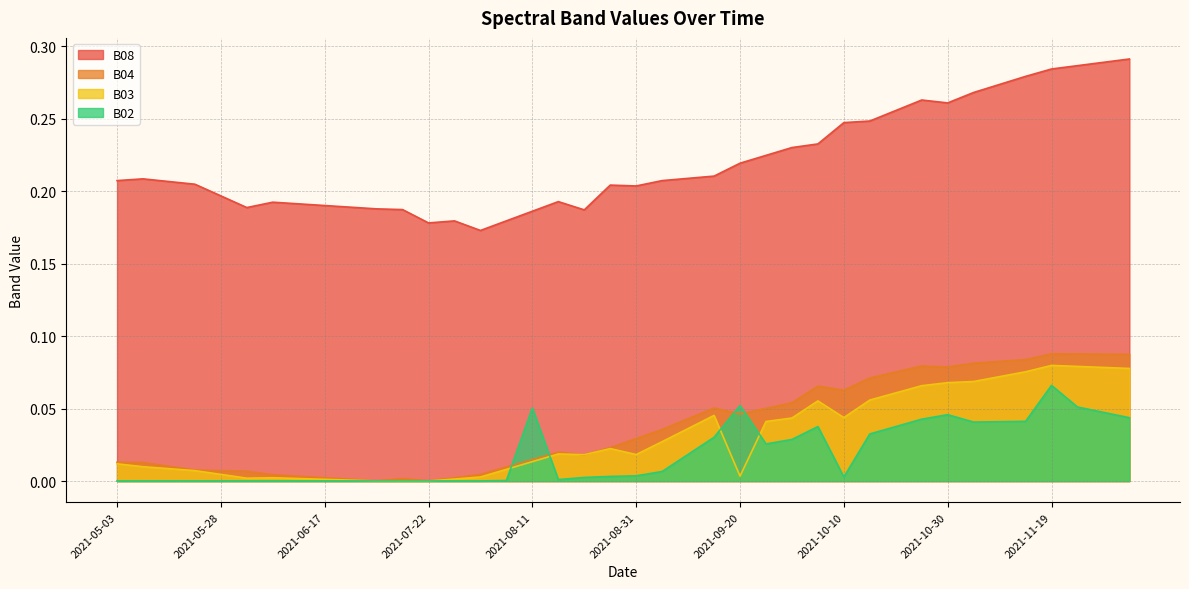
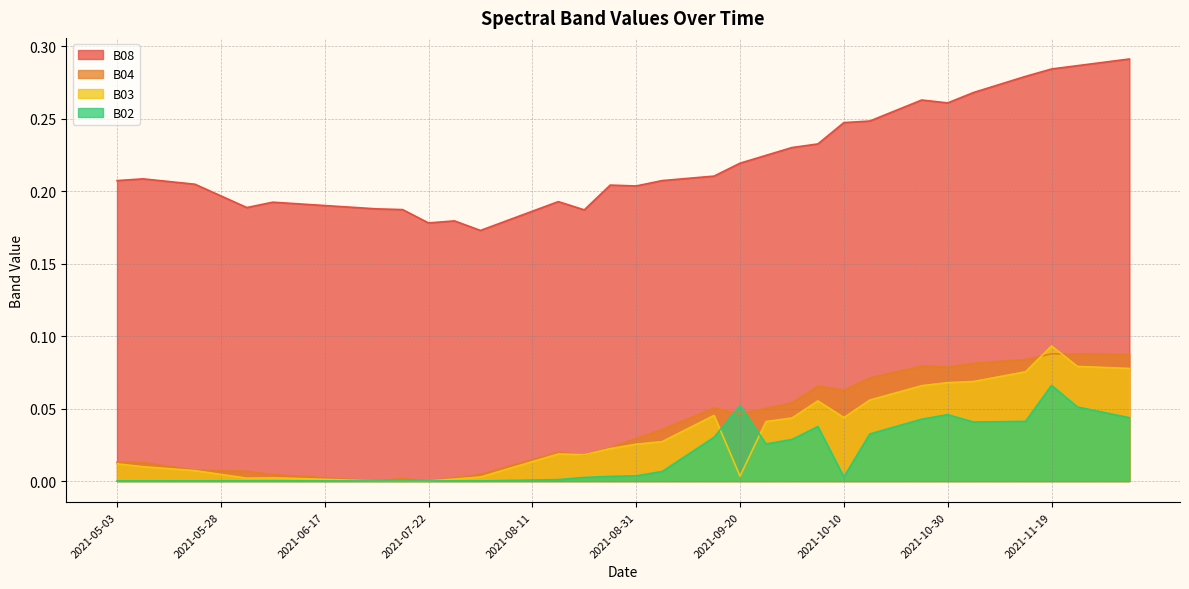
B02, 2021-08-11: 0.050 -> 0.001
B03, 2021-08-31: 0.018 -> 0.025
B03, 2021-11-19: 0.080 -> 0.093
